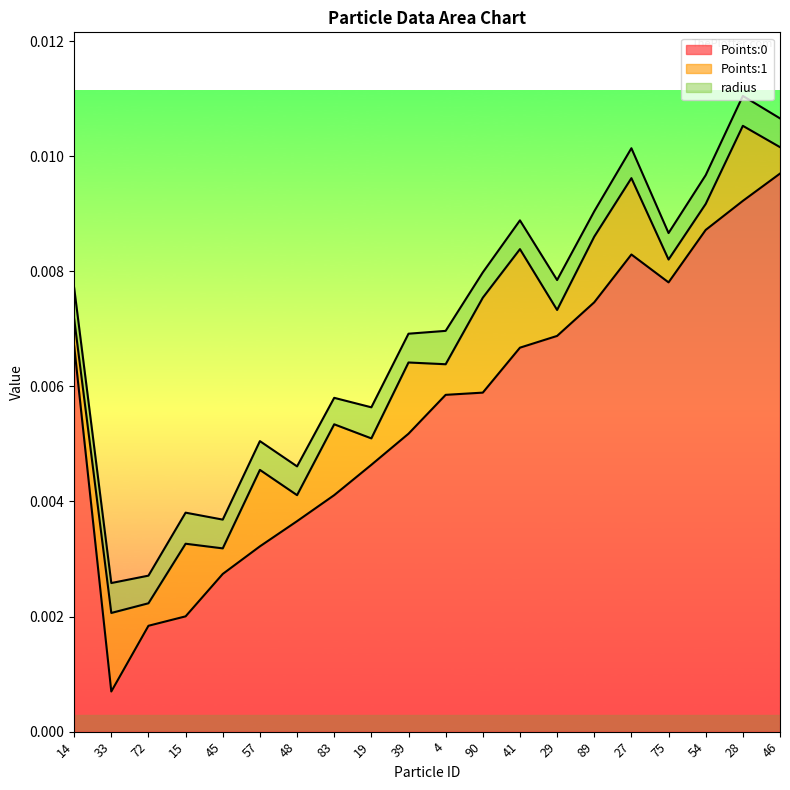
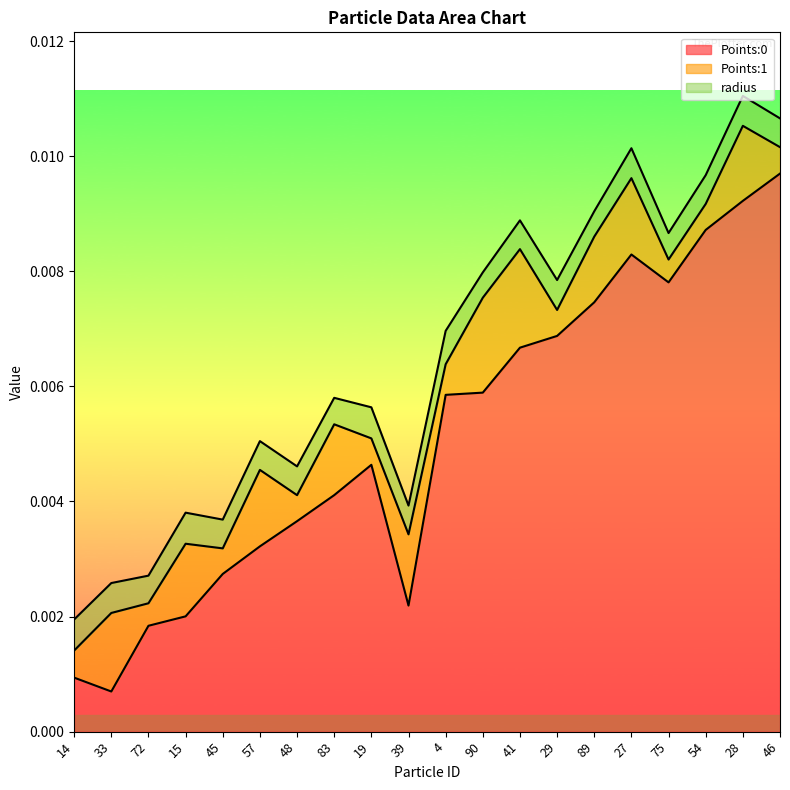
Points:0, 14: 0.0067 -> 0.0009
Points:0, 39: 0.0052 -> 0.0022
